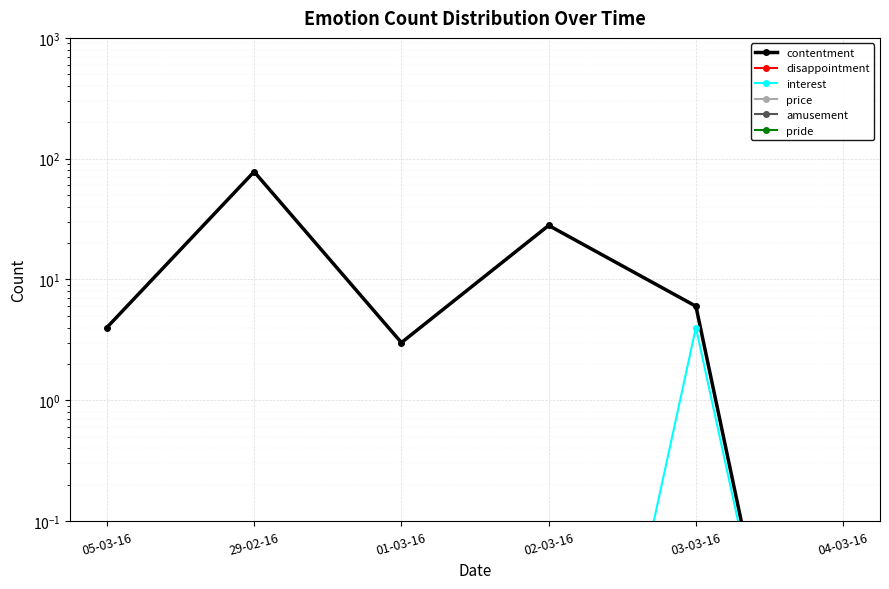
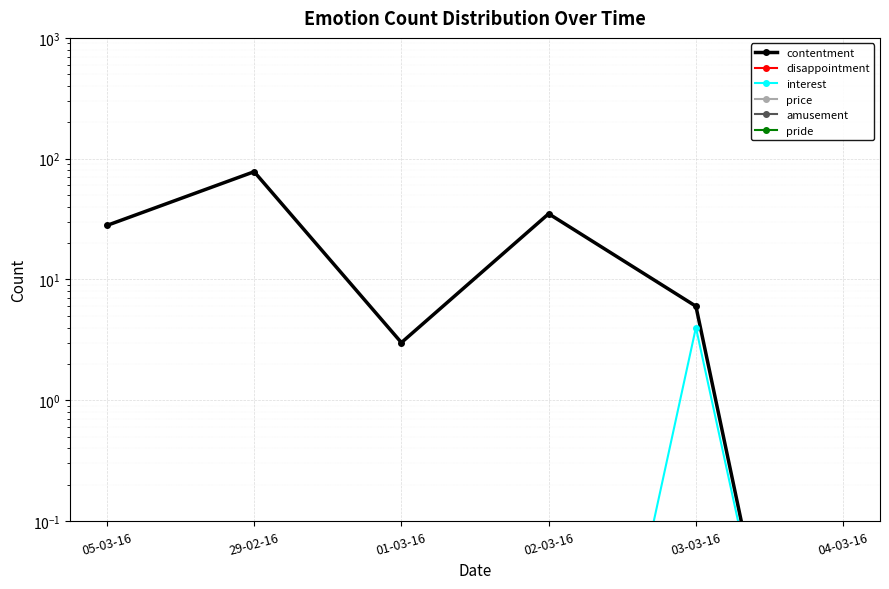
contentment, 05-03-16: 4 -> 28
contentment, 02-03-16: 28 -> 35
